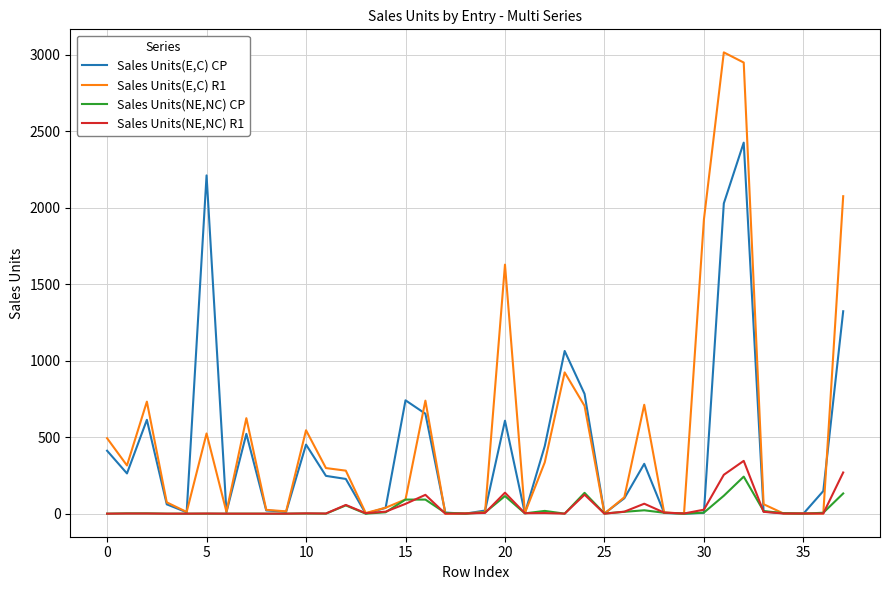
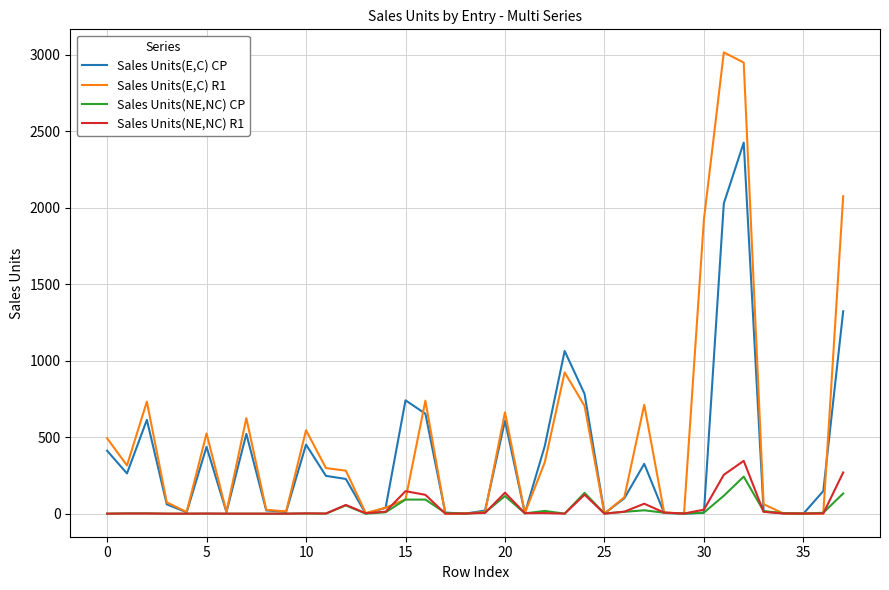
Sales Units(E,C) CP, 5: 2210 -> 440
Sales Units(NE,NC) R1, 15: 60 -> 150
Sales Units(E,C) R1, 20: 1630 -> 660
